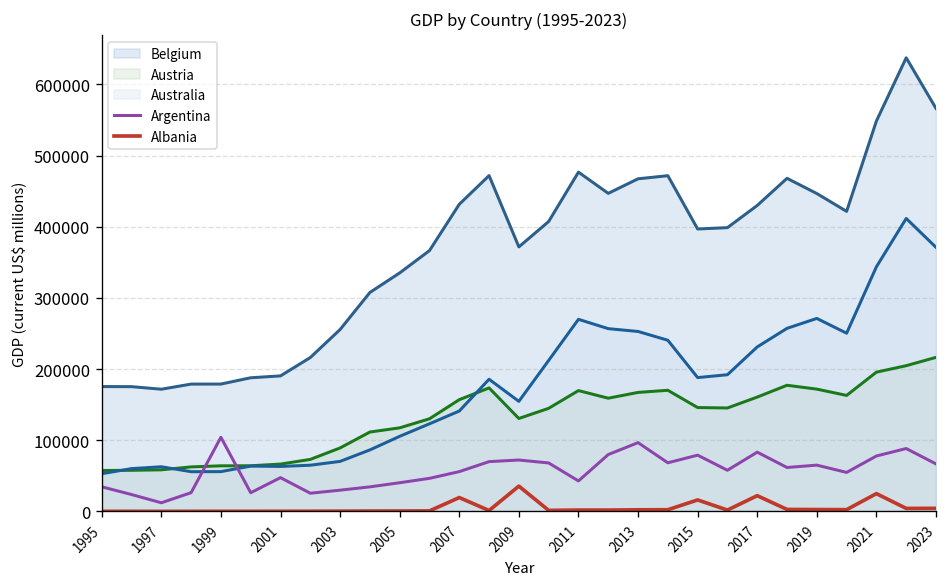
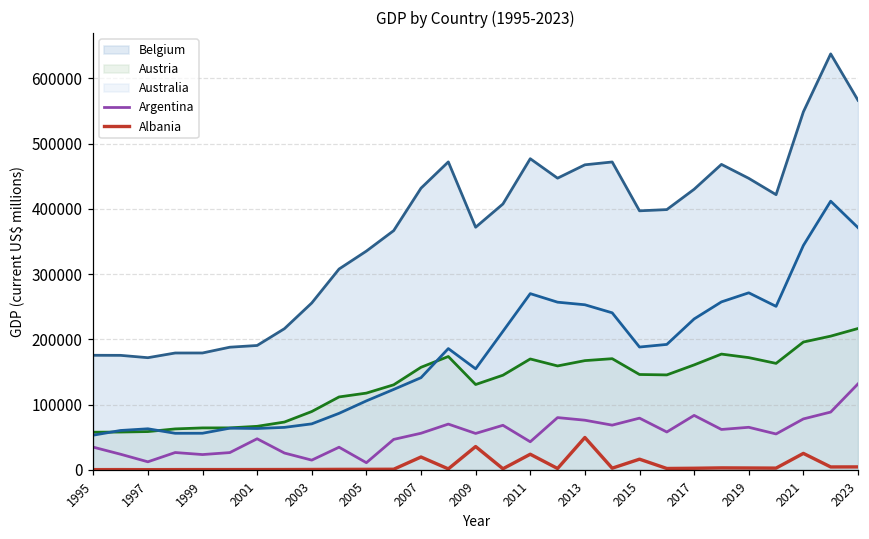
Argentina, 1999: 100000 -> 20000
Argentina, 2003: 30000 -> 10000
Argentina, 2005: 40000 -> 10000
Argentina, 2009: 70000 -> 60000
Albania, 2011: 0 -> 20000
Argentina, 2013: 100000 -> 80000
Albania, 2013: 0 -> 50000
Albania, 2017: 20000 -> 0
Argentina, 2023: 70000 -> 130000
